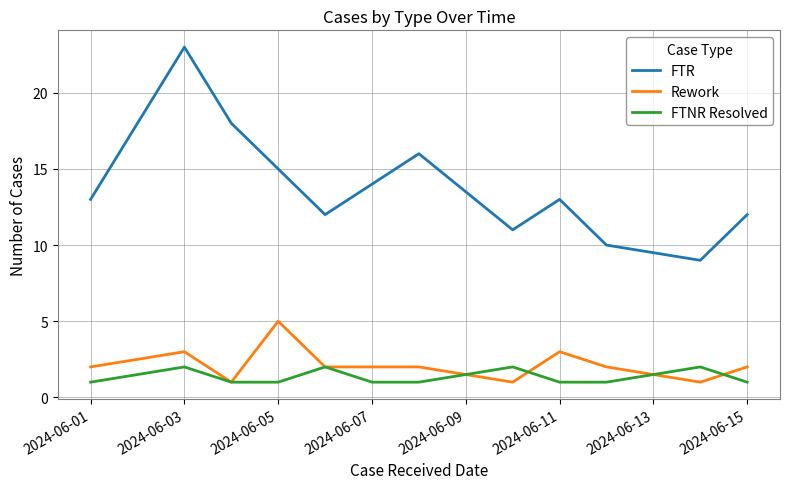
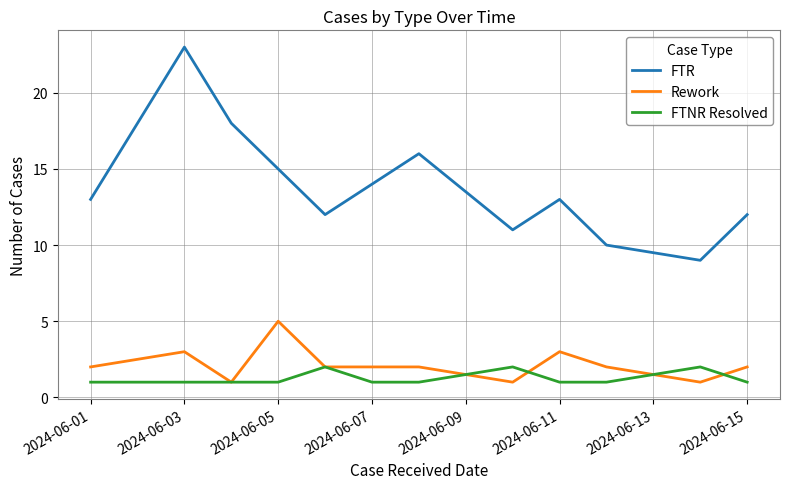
FTNR Resolved, 2024-06-03: 2 -> 1
